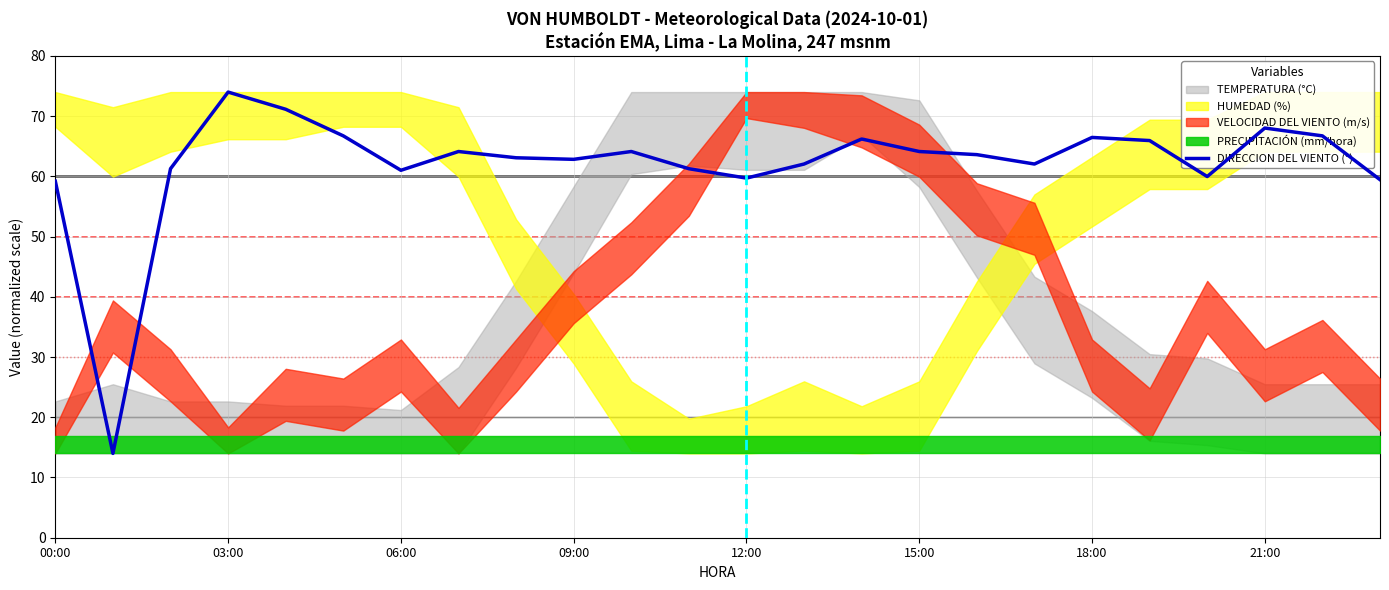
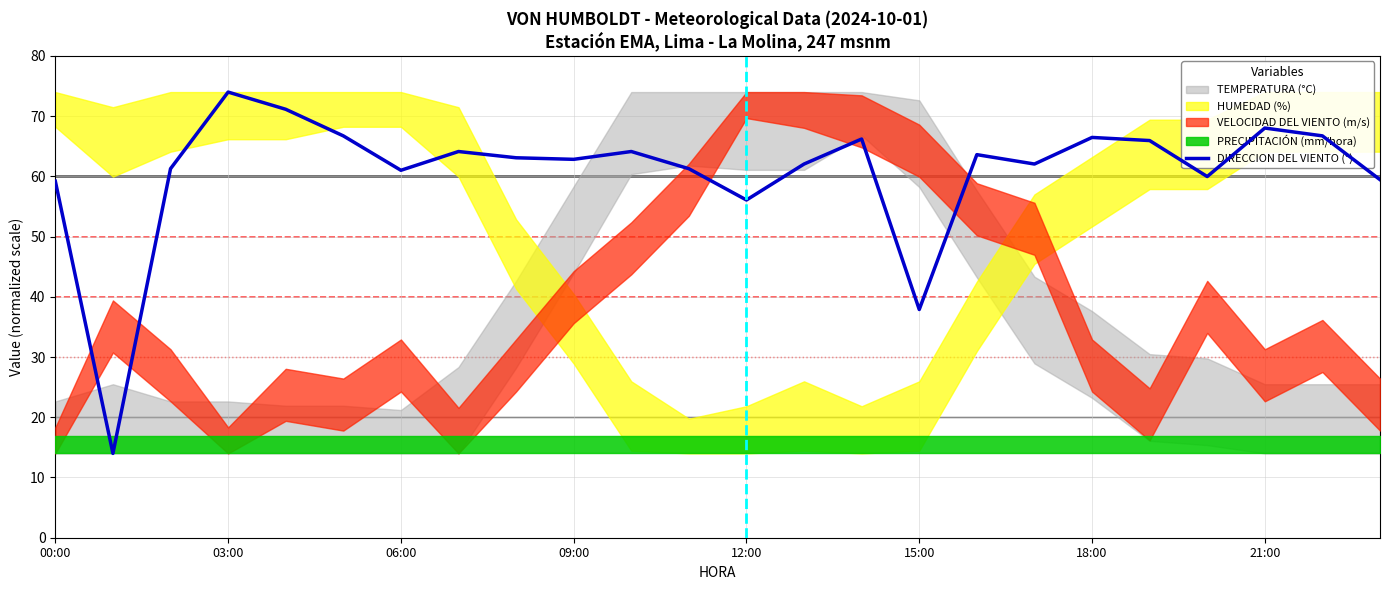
DIRECCION DEL VIENTO (°), 12:00: 60 -> 56
DIRECCION DEL VIENTO (°), 15:00: 64 -> 38
